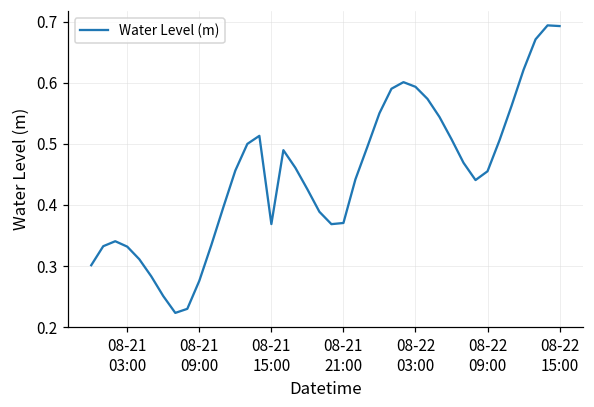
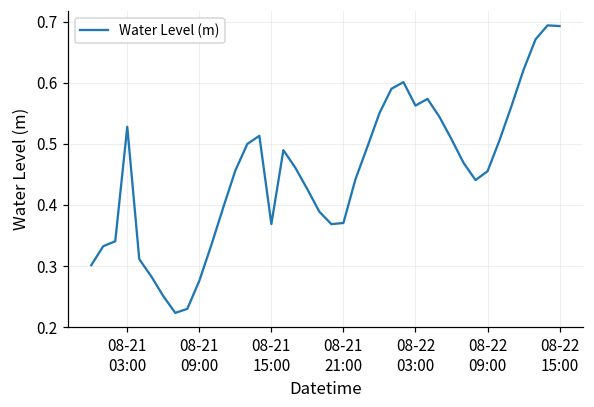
08-21 03:00: 0.33 -> 0.53
08-22 03:00: 0.59 -> 0.56
